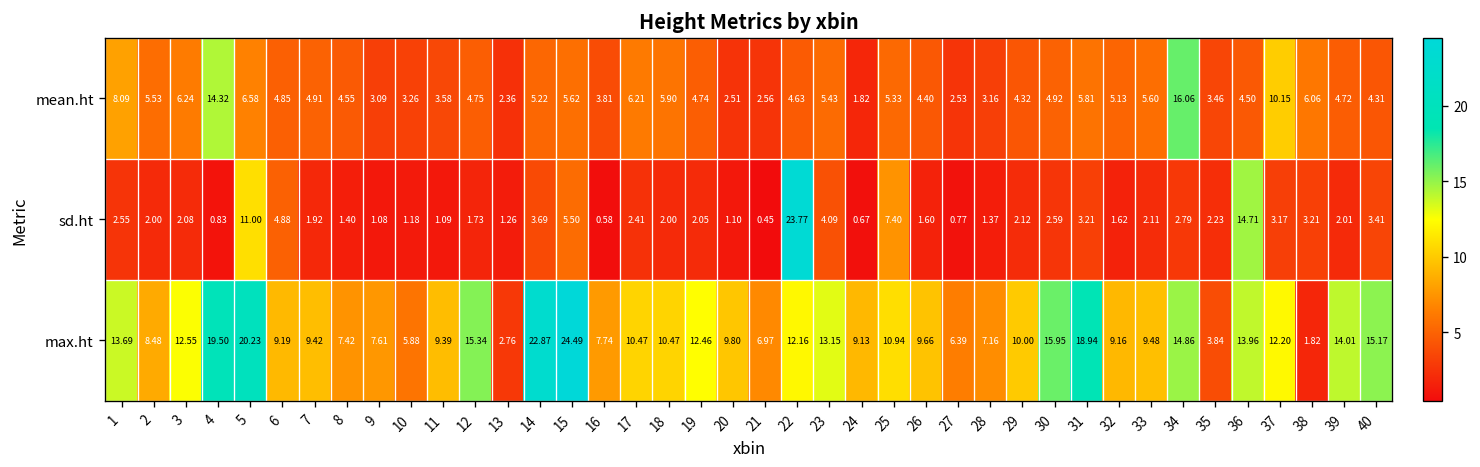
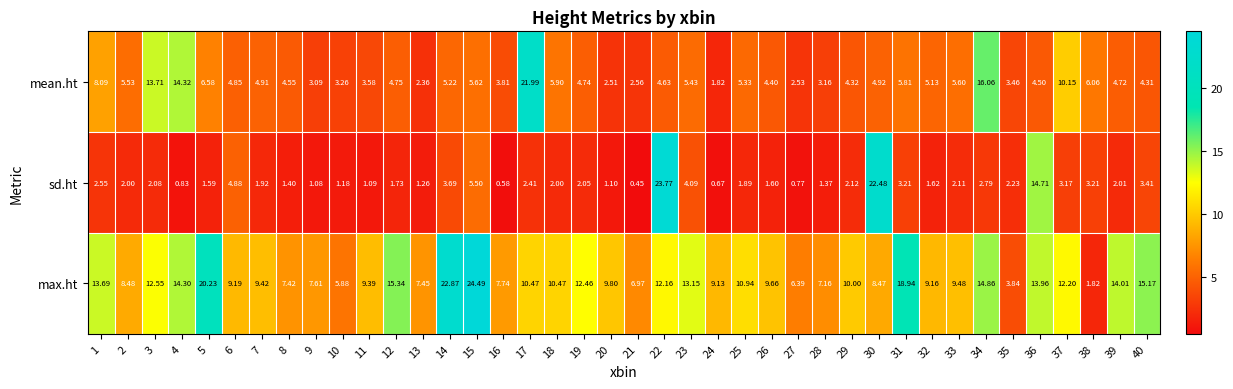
mean.ht, 3: 6.24 -> 13.71
mean.ht, 17: 6.21 -> 21.99
sd.ht, 5: 11.00 -> 1.59
sd.ht, 25: 7.40 -> 1.89
sd.ht, 30: 2.59 -> 22.48
max.ht, 4: 19.50 -> 14.30
max.ht, 13: 2.76 -> 7.45
max.ht, 30: 15.95 -> 8.47
